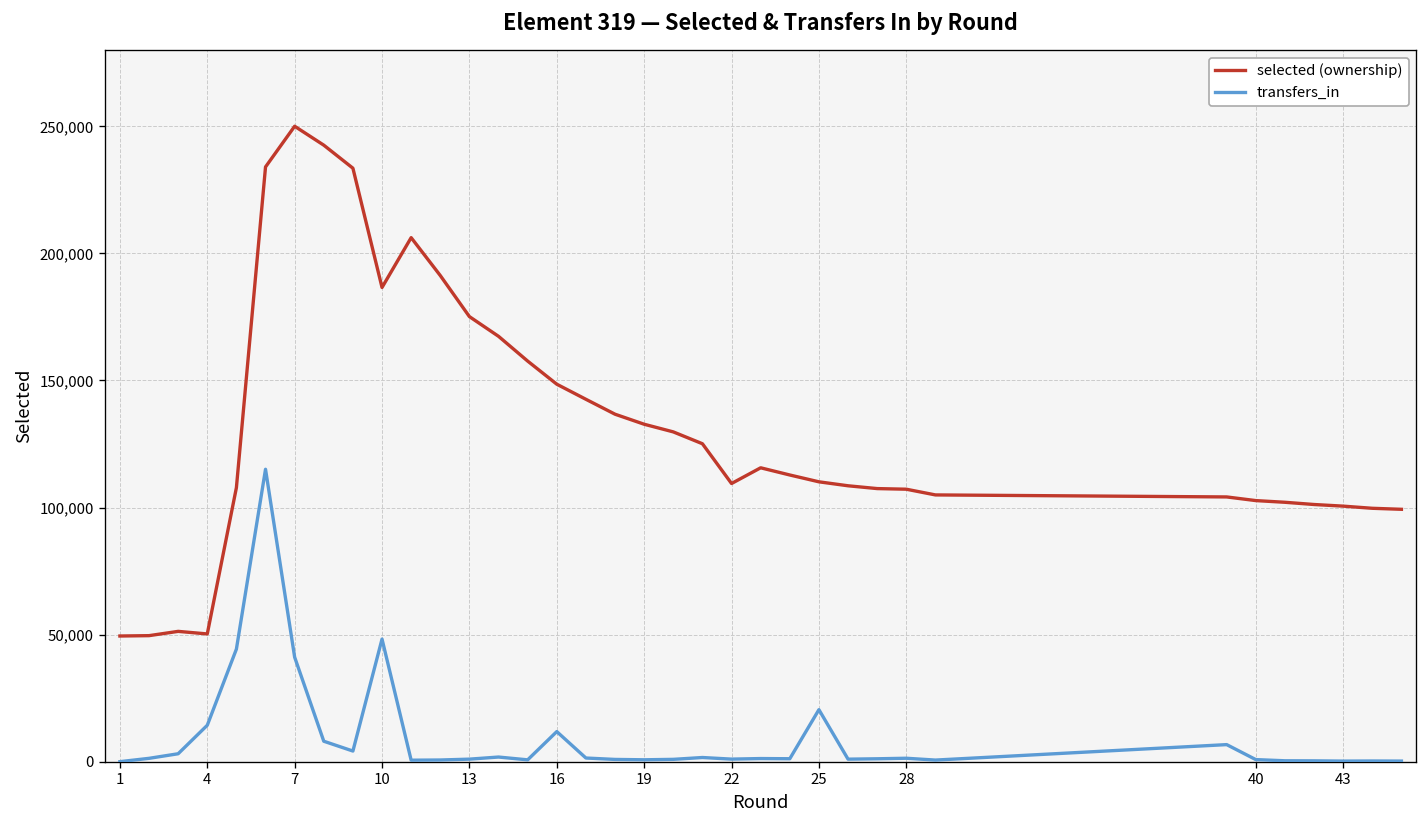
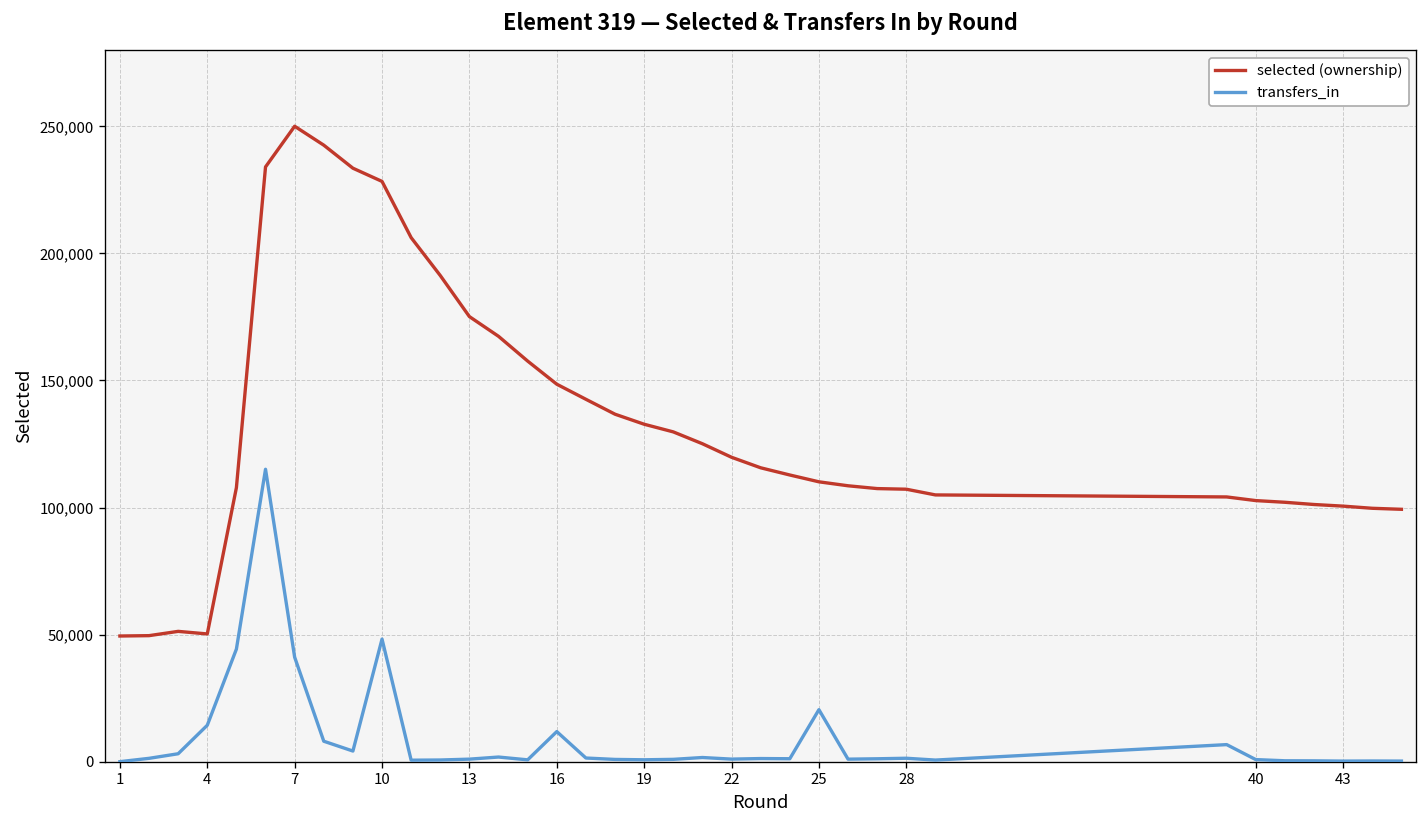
selected (ownership), 10: 187,000 -> 228,000
selected (ownership), 22: 109,000 -> 120,000
